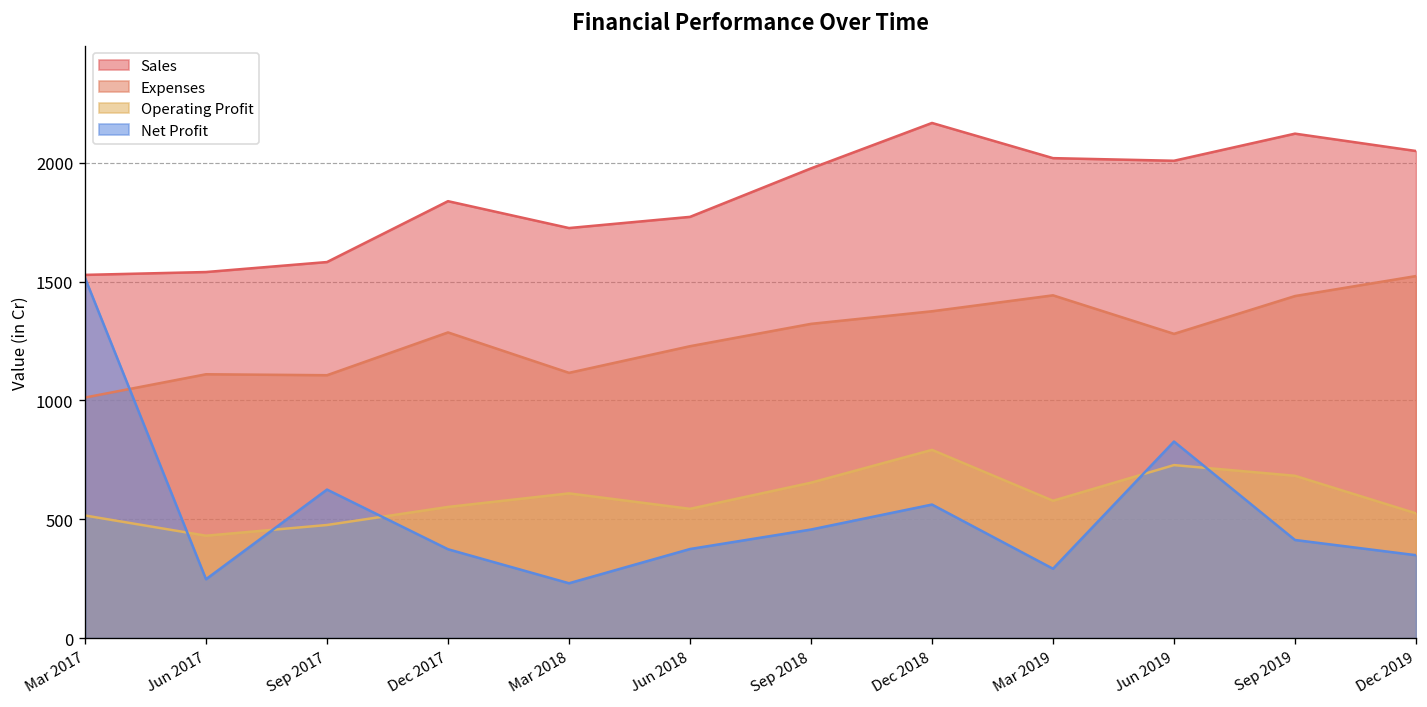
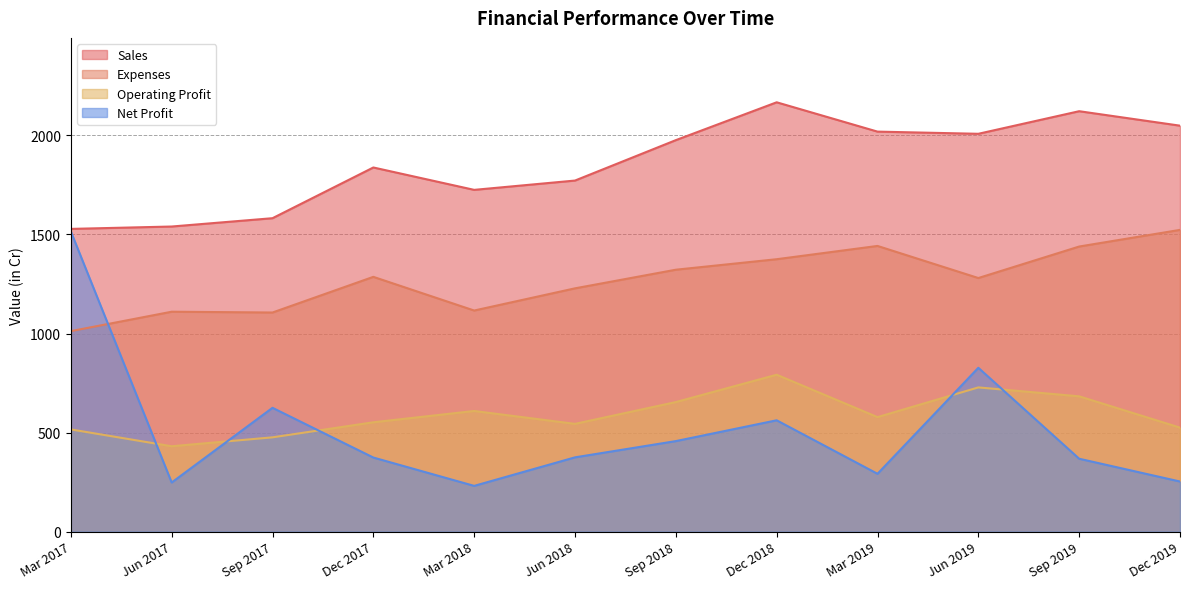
Net Profit, Sep 2019: 410 -> 370
Net Profit, Dec 2019: 350 -> 250
